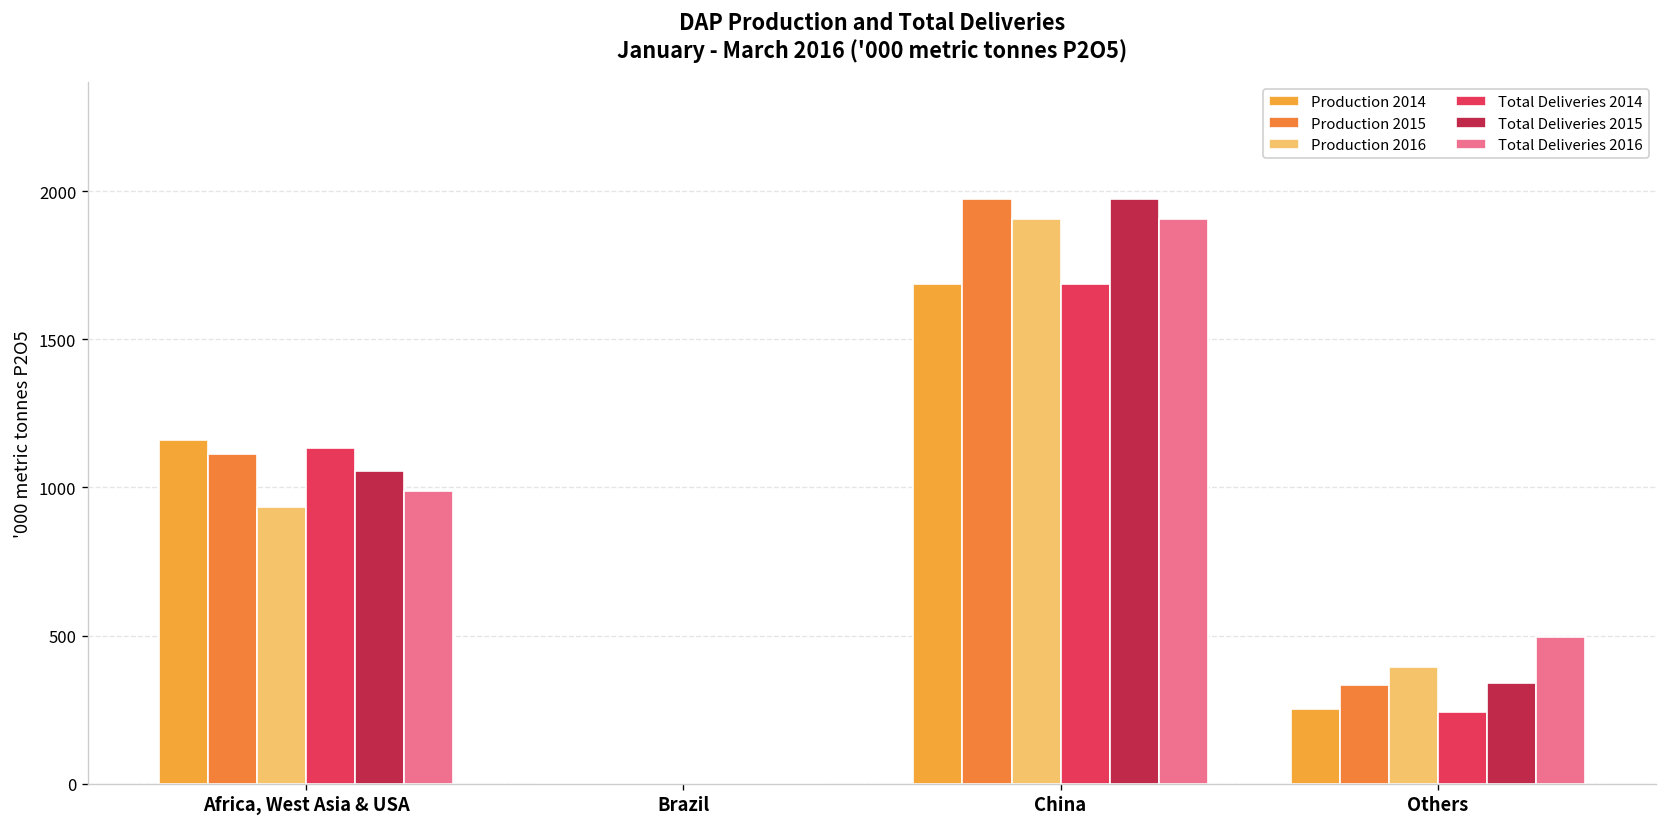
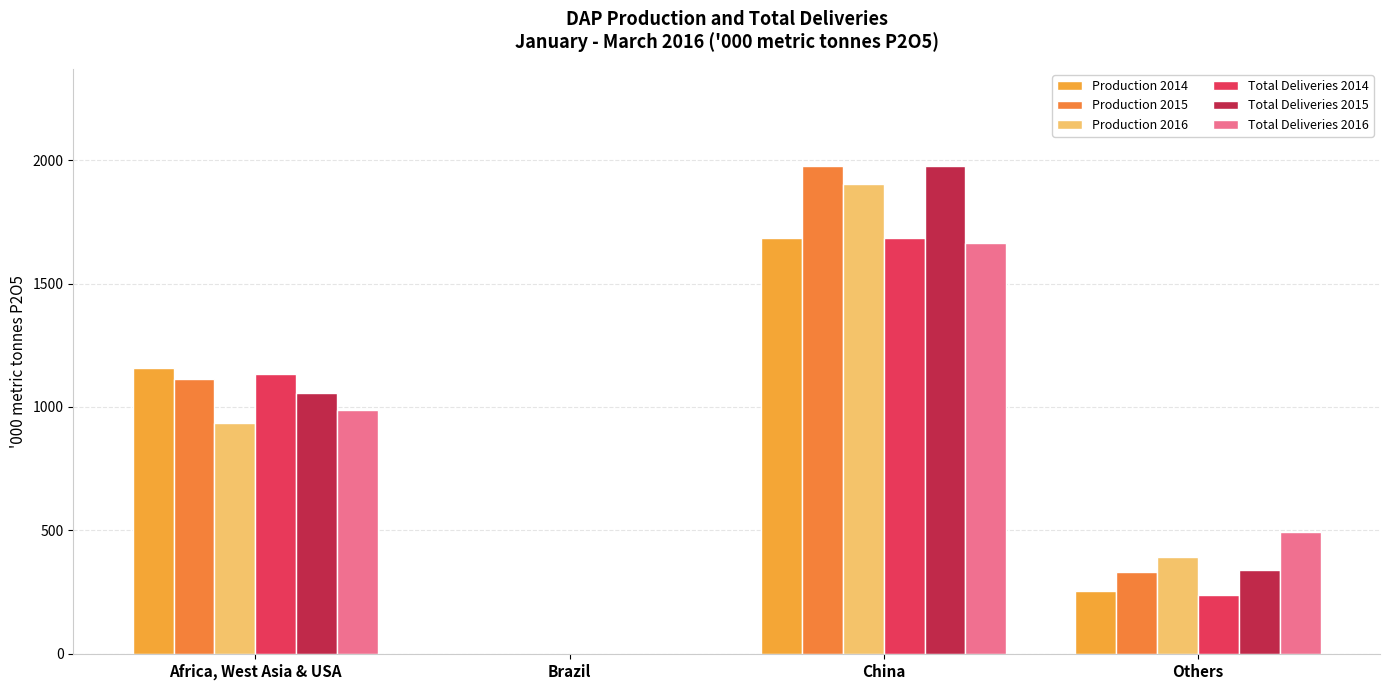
Total Deliveries 2016, China: 1900 -> 1660
